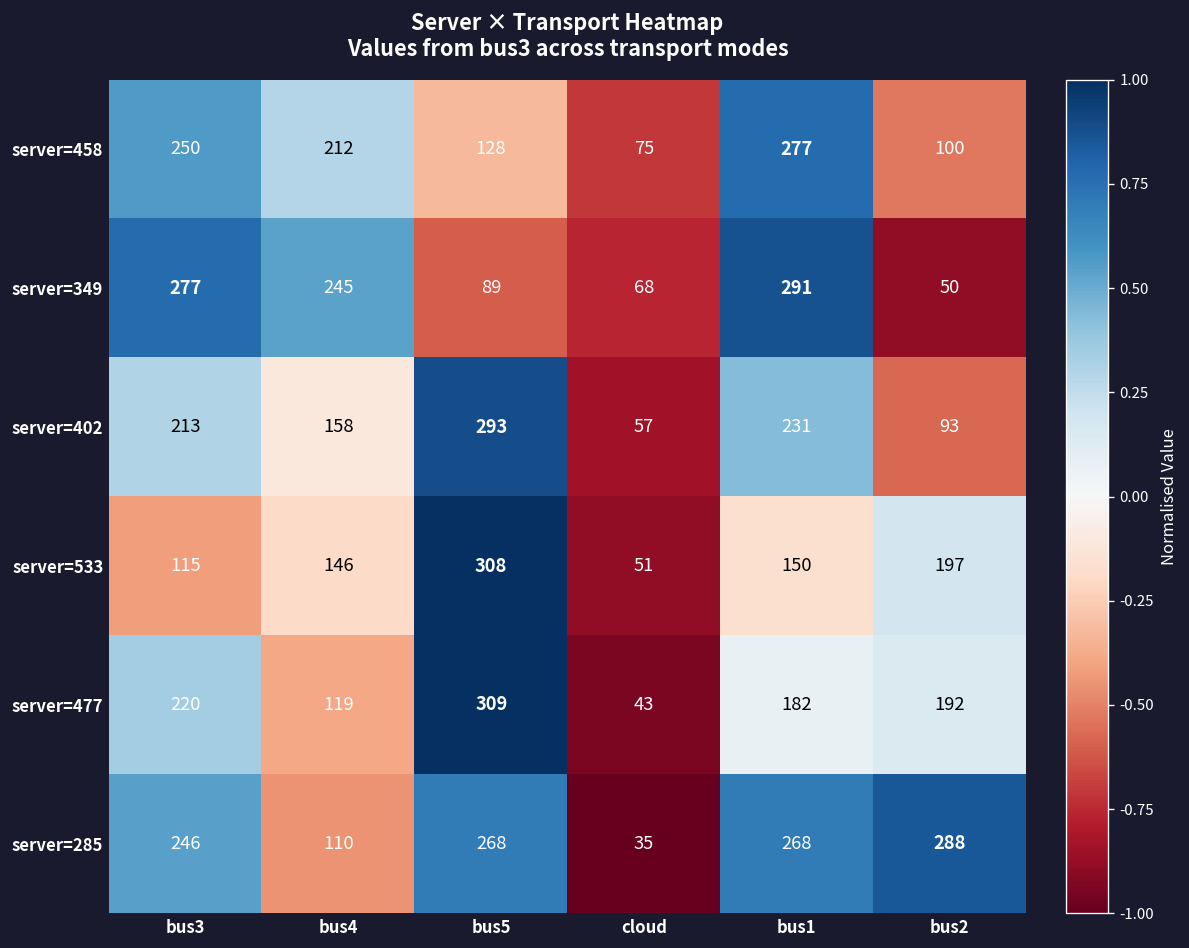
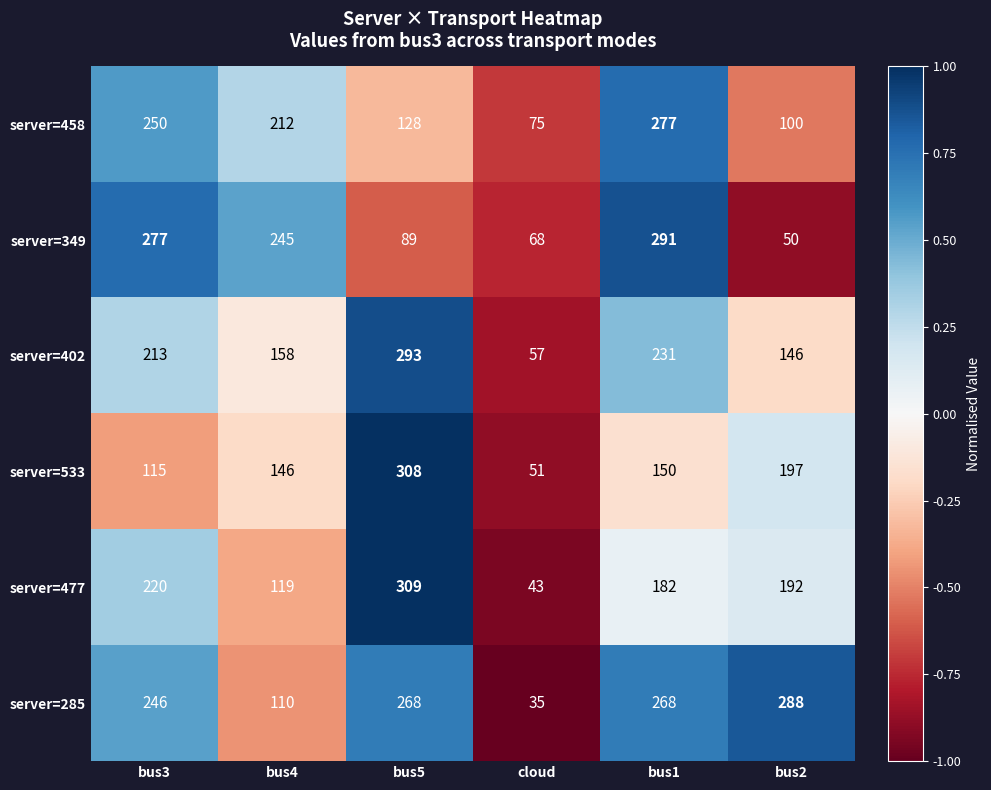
server=402, bus2: 93 -> 146
